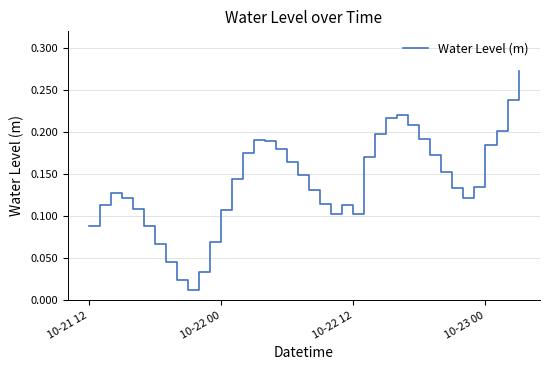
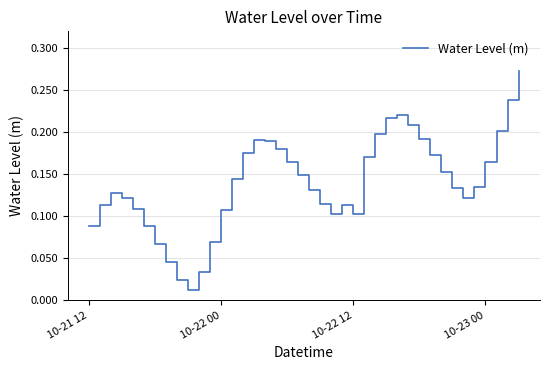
10-23 00: 0.19 -> 0.16
